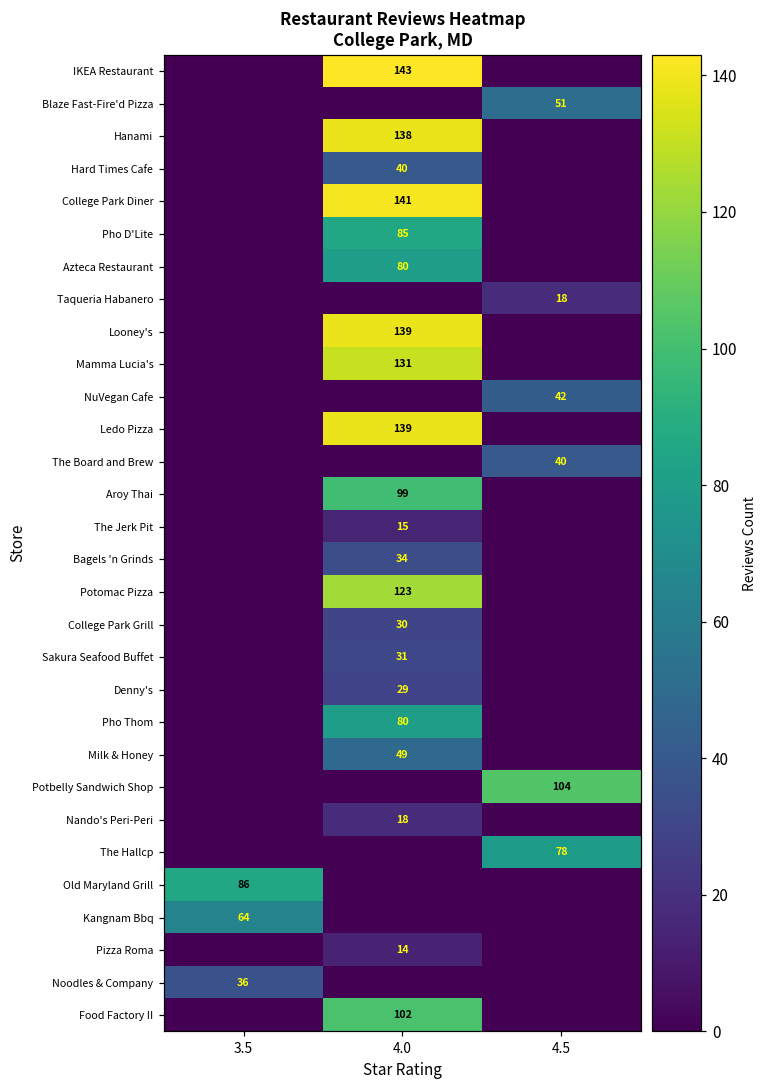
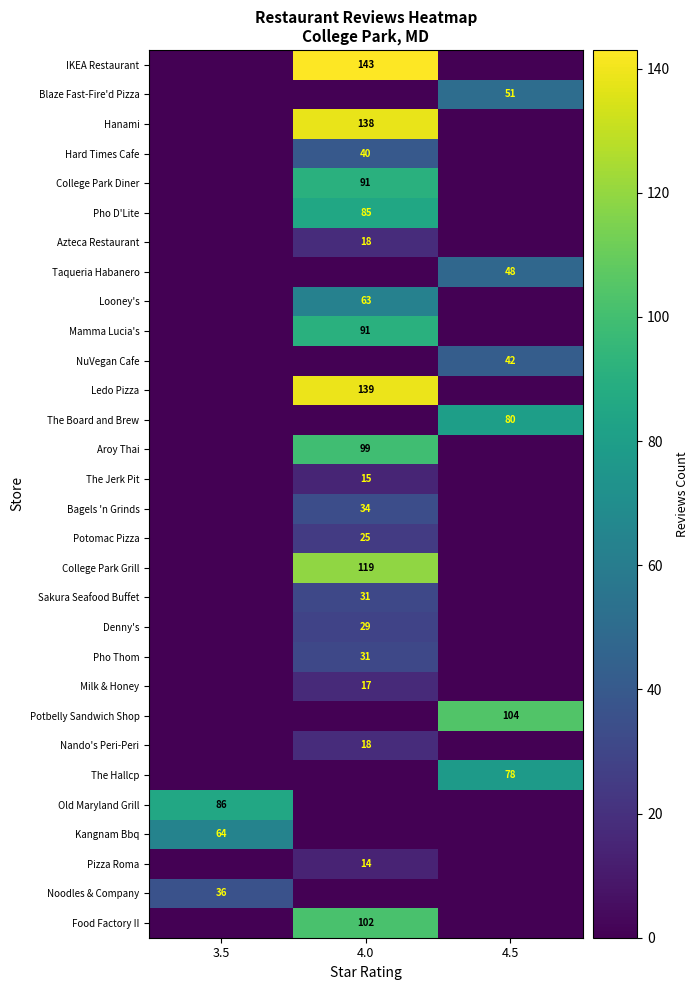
College Park Diner, 4.0: 141 -> 91
Azteca Restaurant, 4.0: 80 -> 18
Taqueria Habanero, 4.5: 18 -> 48
Looney's, 4.0: 139 -> 63
Mamma Lucia's, 4.0: 131 -> 91
The Board and Brew, 4.5: 40 -> 80
Potomac Pizza, 4.0: 123 -> 25
College Park Grill, 4.0: 30 -> 119
Pho Thom, 4.0: 80 -> 31
Milk & Honey, 4.0: 49 -> 17
